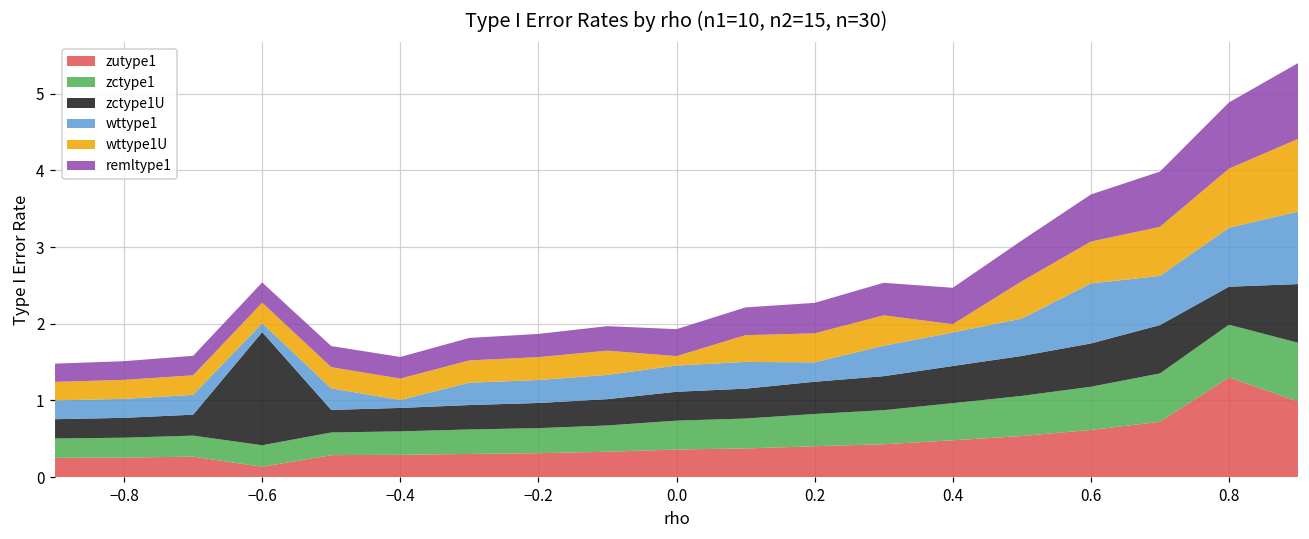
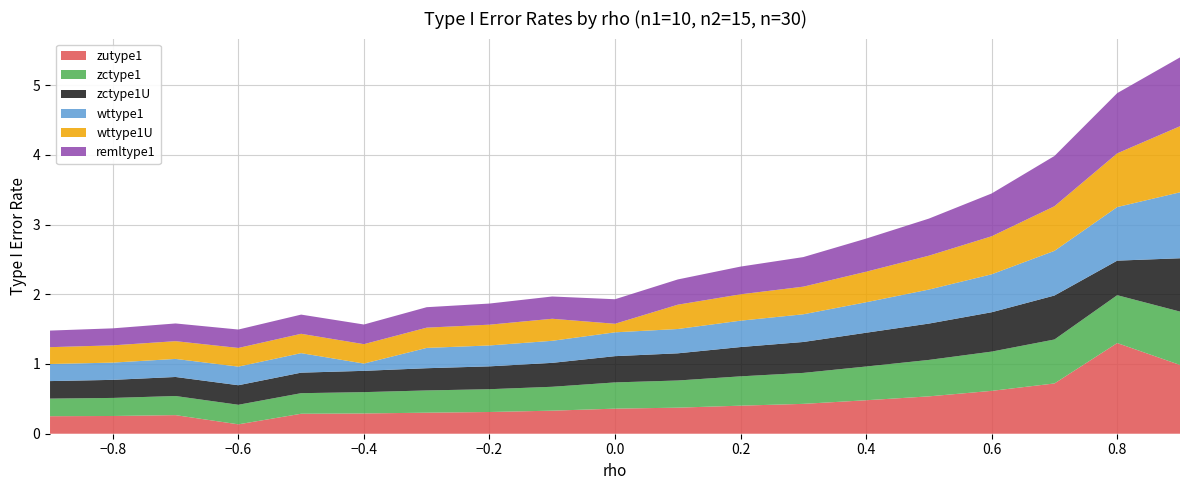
zctype1U, −0.6: 1.5 -> 0.3
wttype1, −0.6: 0.1 -> 0.3
wttype1, 0.2: 0.3 -> 0.4
wttype1U, 0.4: 0.1 -> 0.4
wttype1, 0.6: 0.8 -> 0.5
